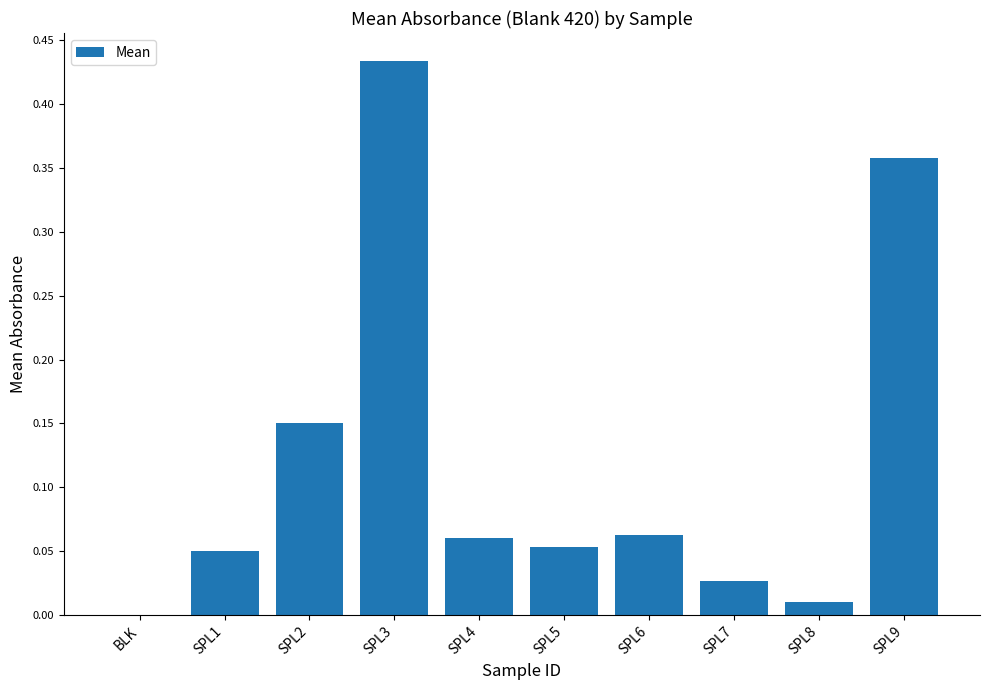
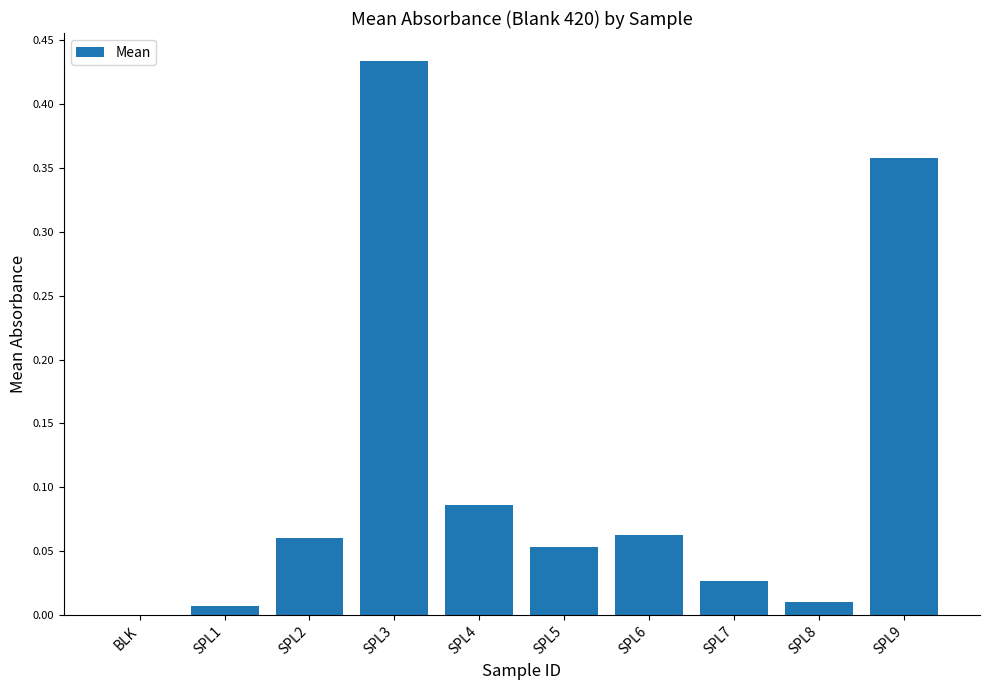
SPL1: 0.050 -> 0.007
SPL2: 0.15 -> 0.06
SPL4: 0.060 -> 0.086
